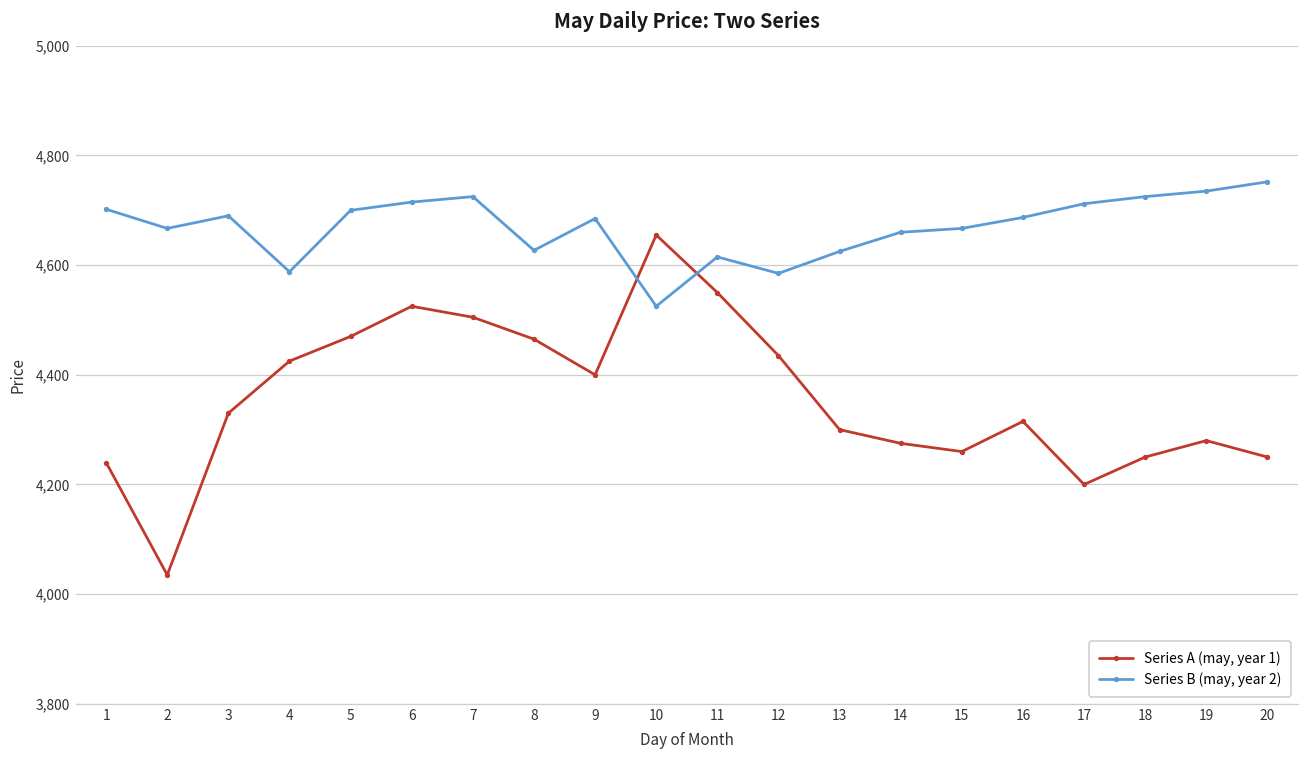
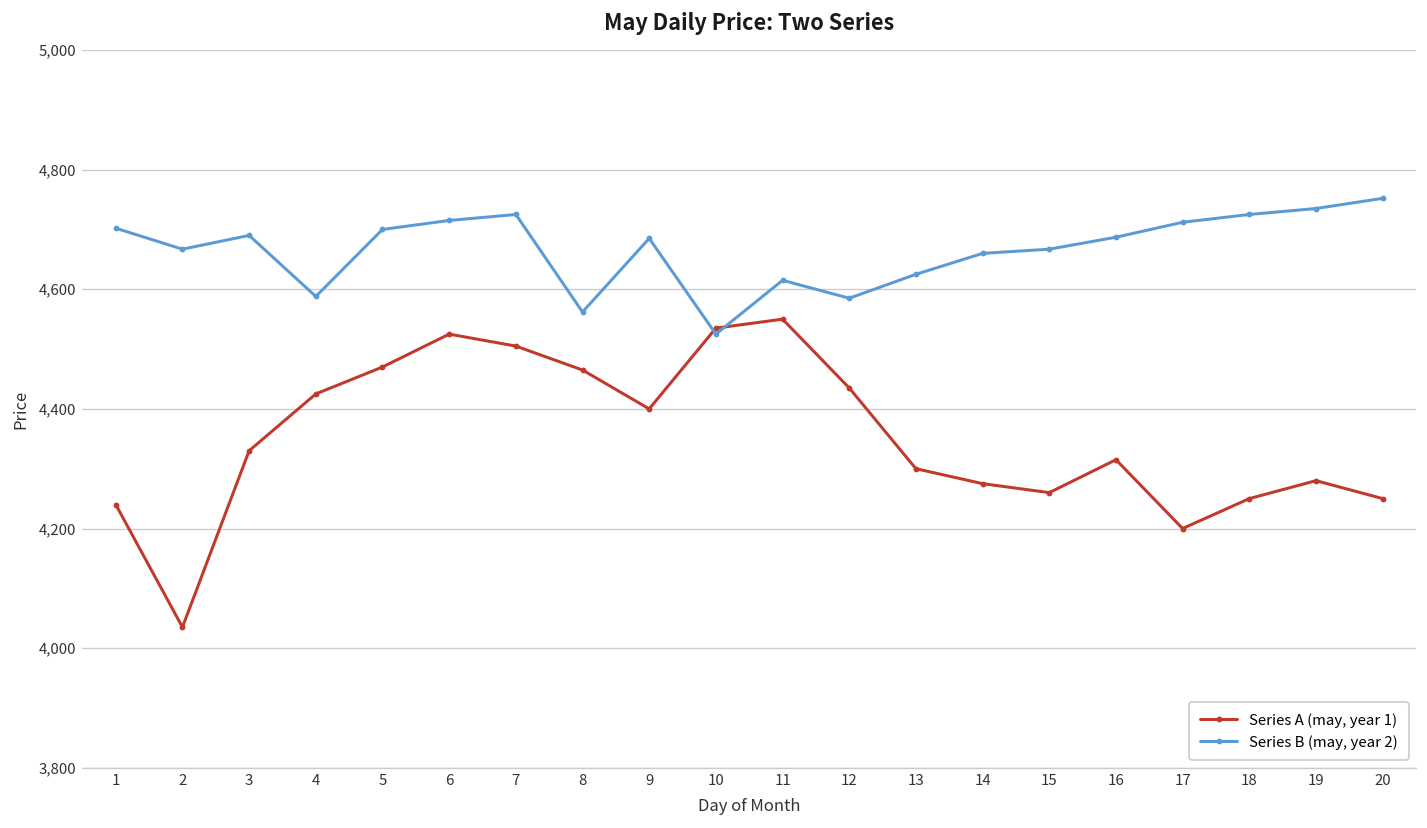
Series B (may, year 2), 8: 4,630 -> 4,560
Series A (may, year 1), 10: 4,660 -> 4,540
